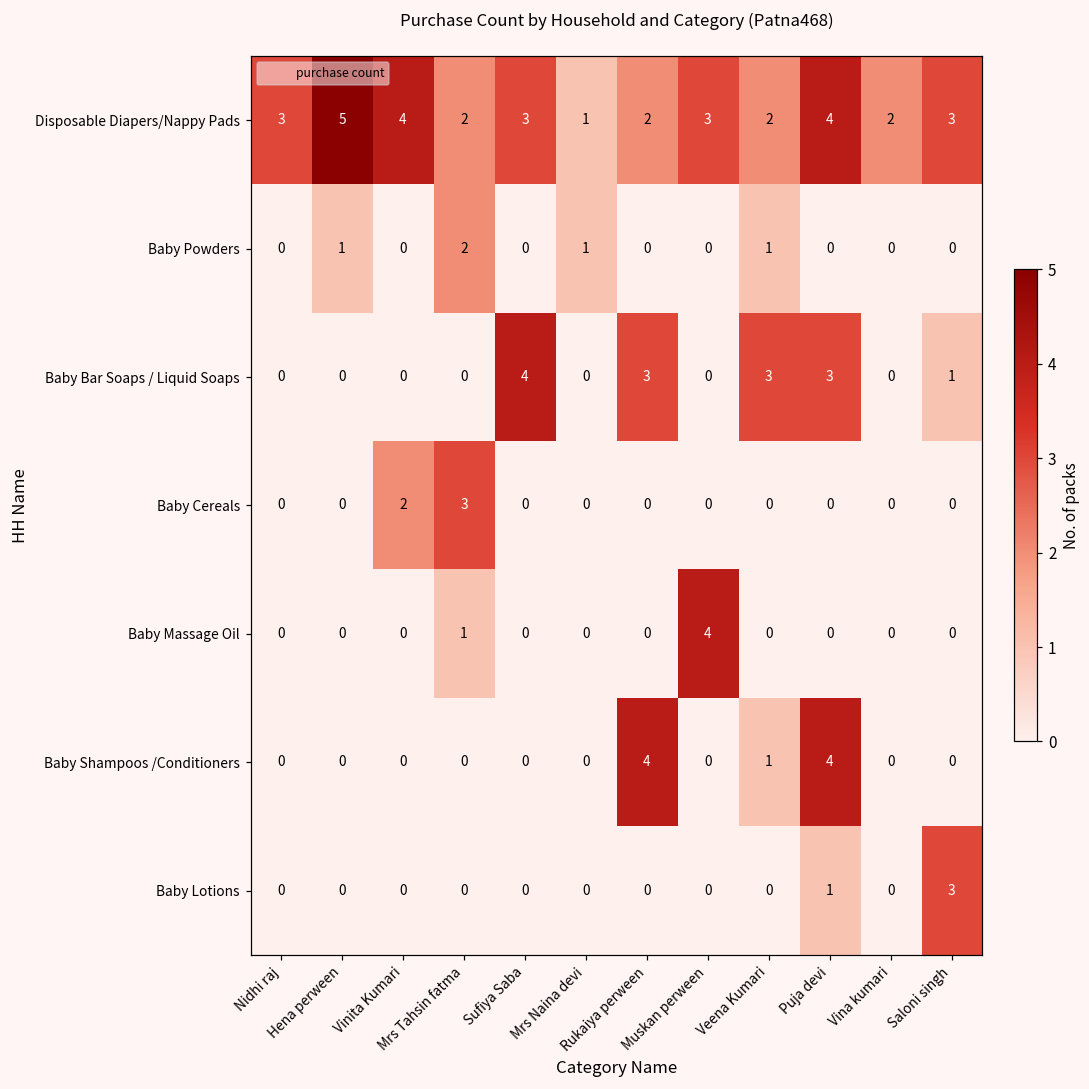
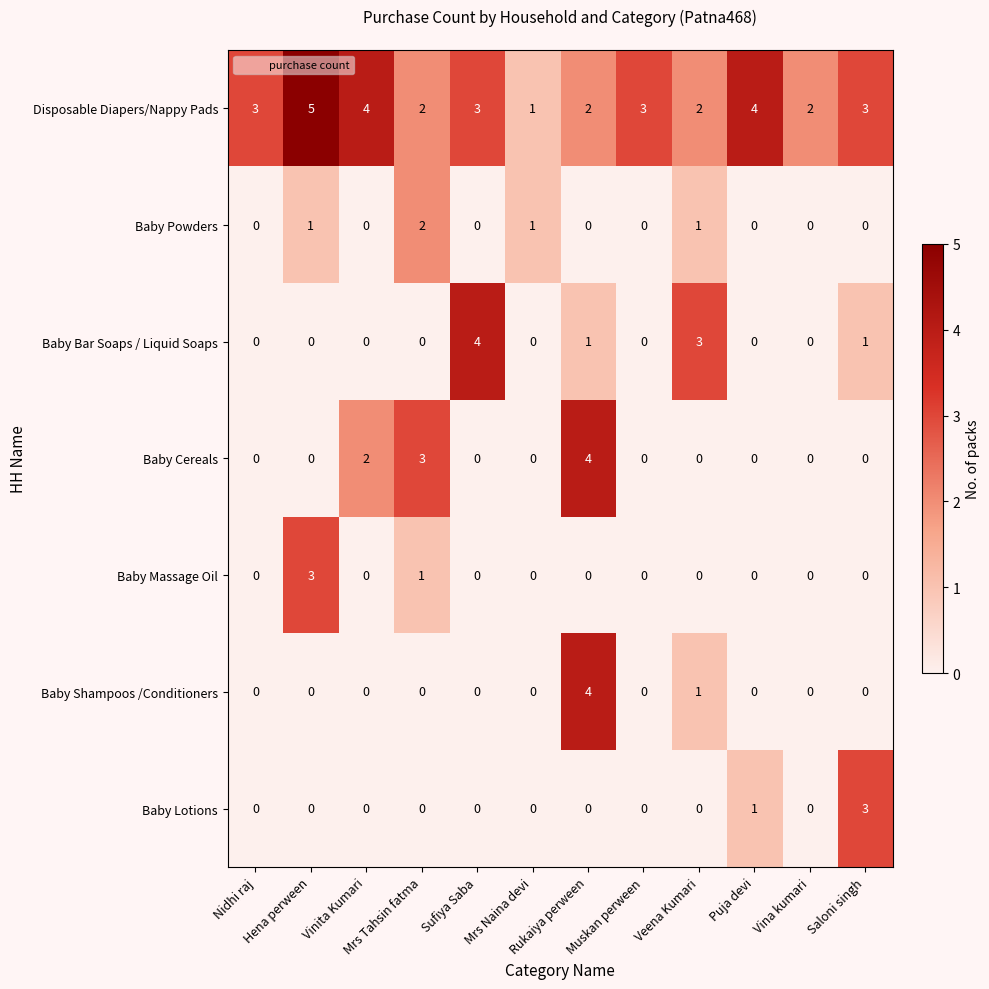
Baby Bar Soaps / Liquid Soaps, Rukaiya perween: 3 -> 1
Baby Bar Soaps / Liquid Soaps, Puja devi: 3 -> 0
Baby Cereals, Rukaiya perween: 0 -> 4
Baby Massage Oil, Hena perween: 0 -> 3
Baby Massage Oil, Muskan perween: 4 -> 0
Baby Shampoos /Conditioners, Puja devi: 4 -> 0
